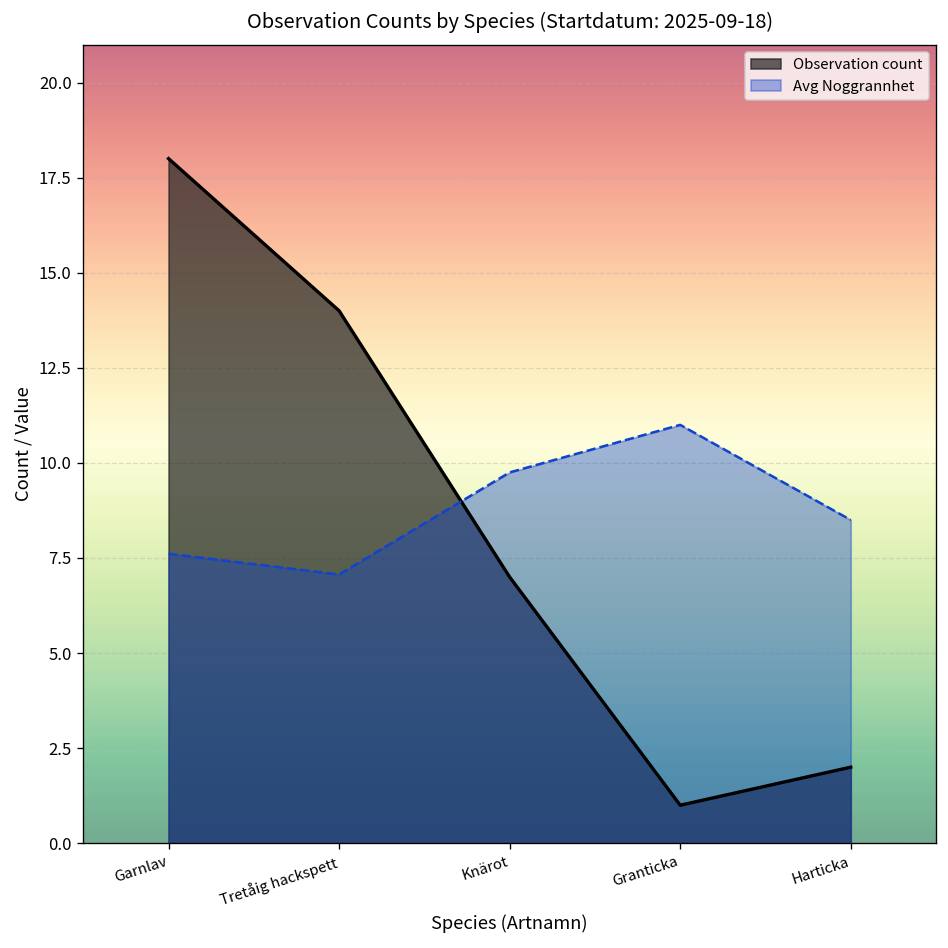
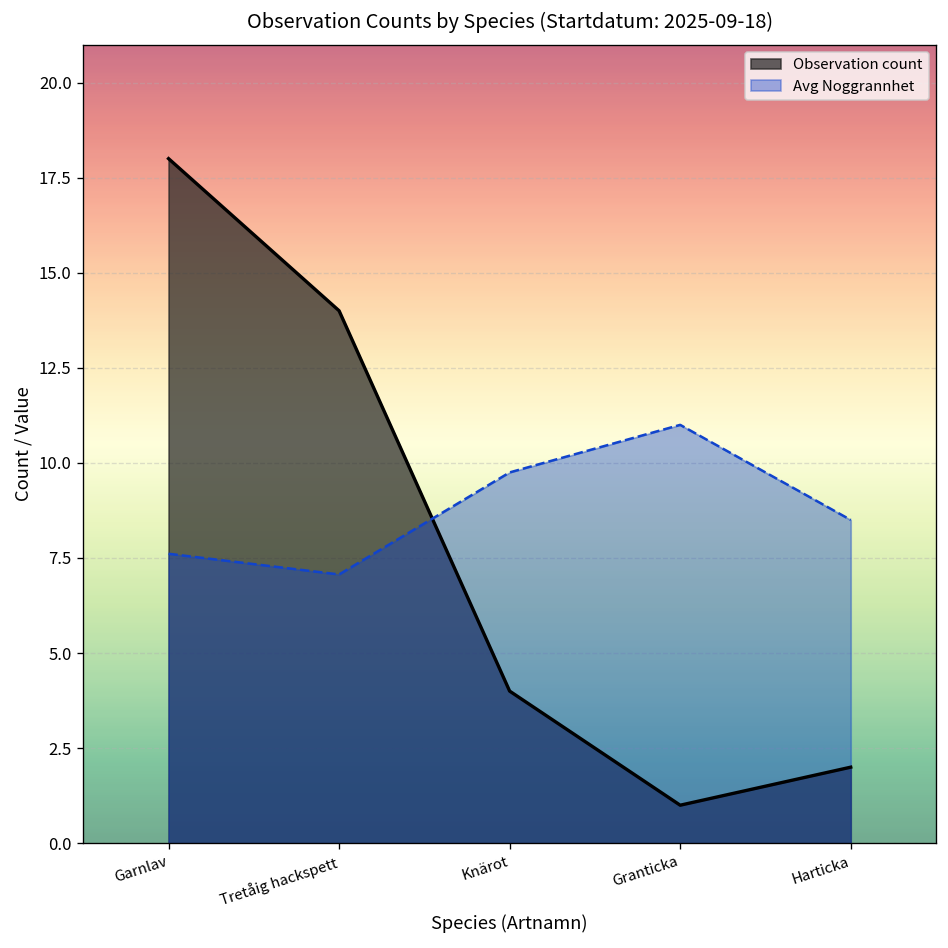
Observation count, Knärot: 7 -> 4
